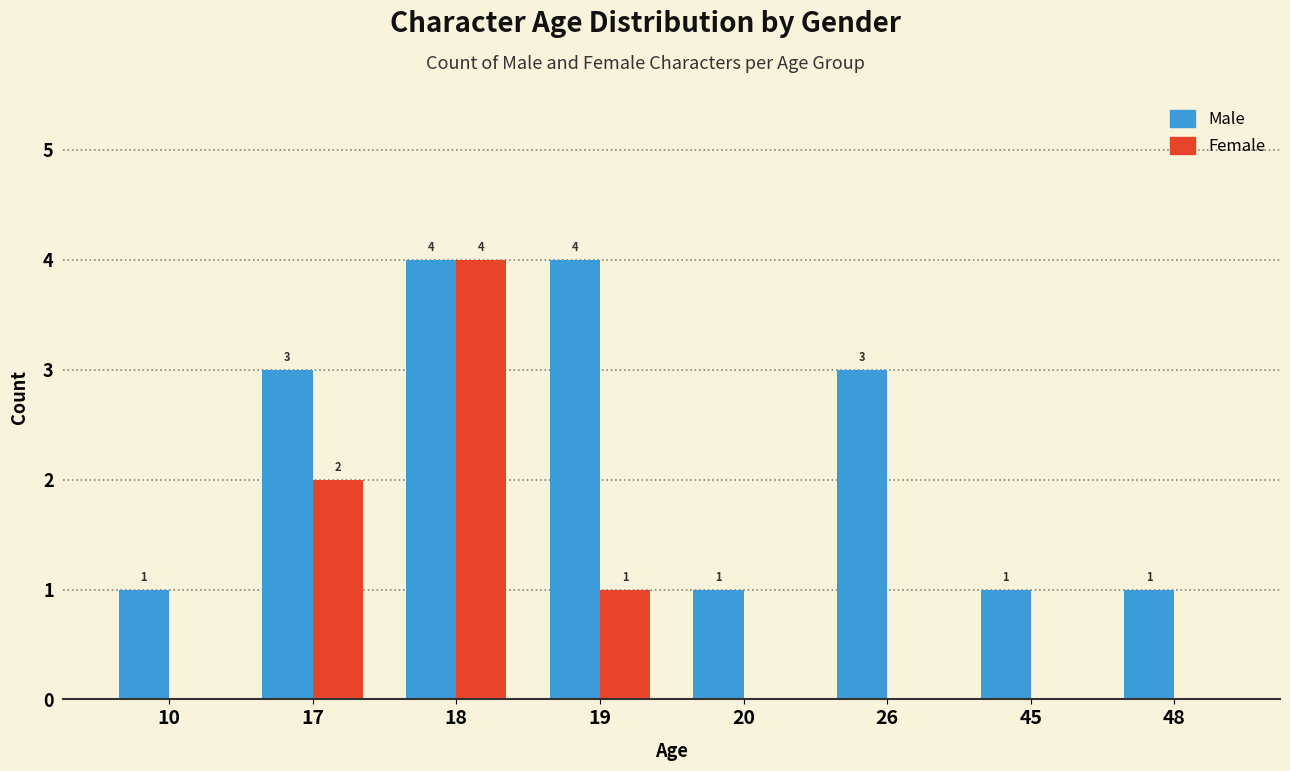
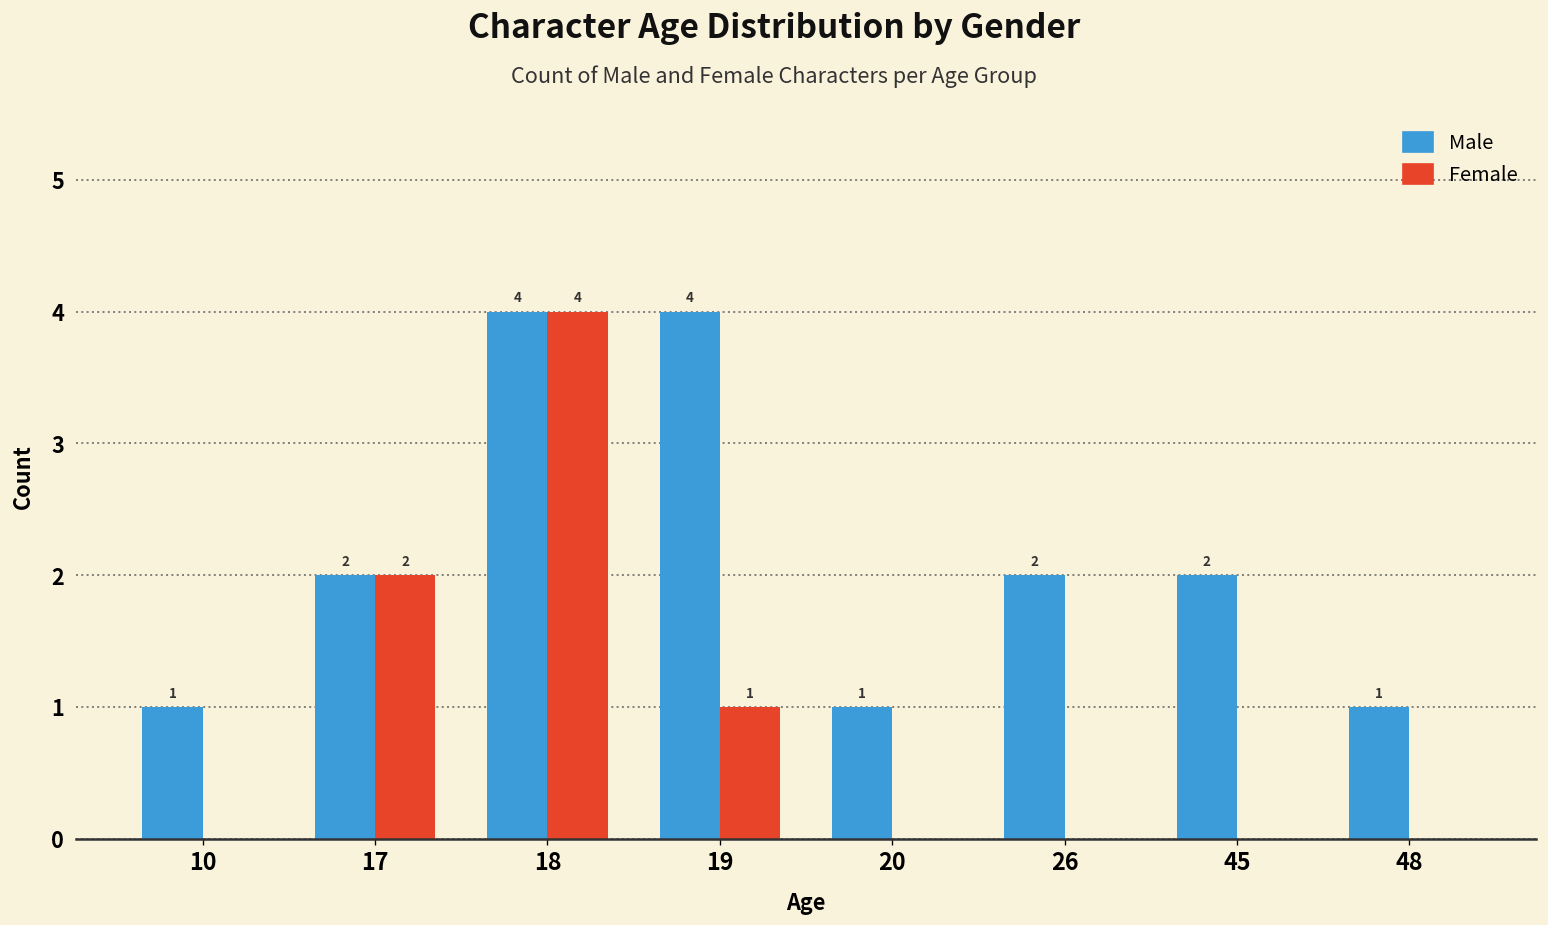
Male, 17: 3 -> 2
Male, 26: 3 -> 2
Male, 45: 1 -> 2
